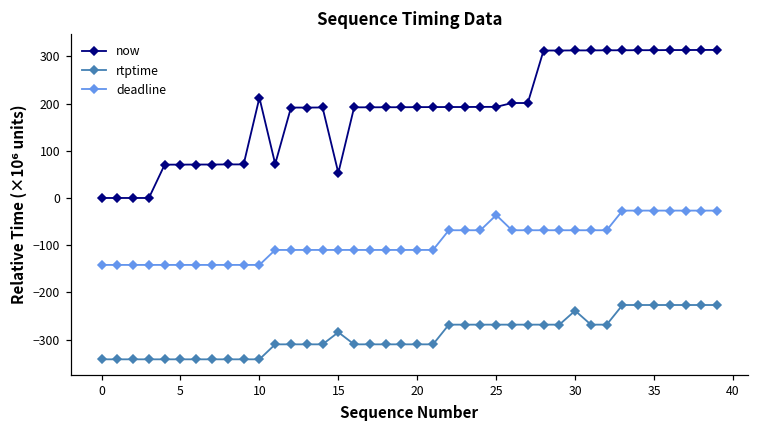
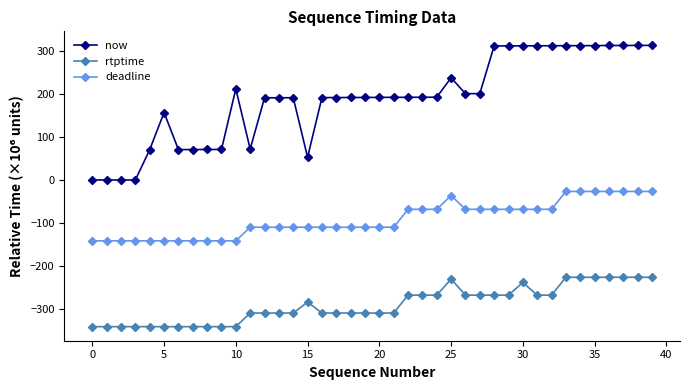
now, 5: 70 -> 160
now, 25: 190 -> 240
rtptime, 25: -270 -> -230
